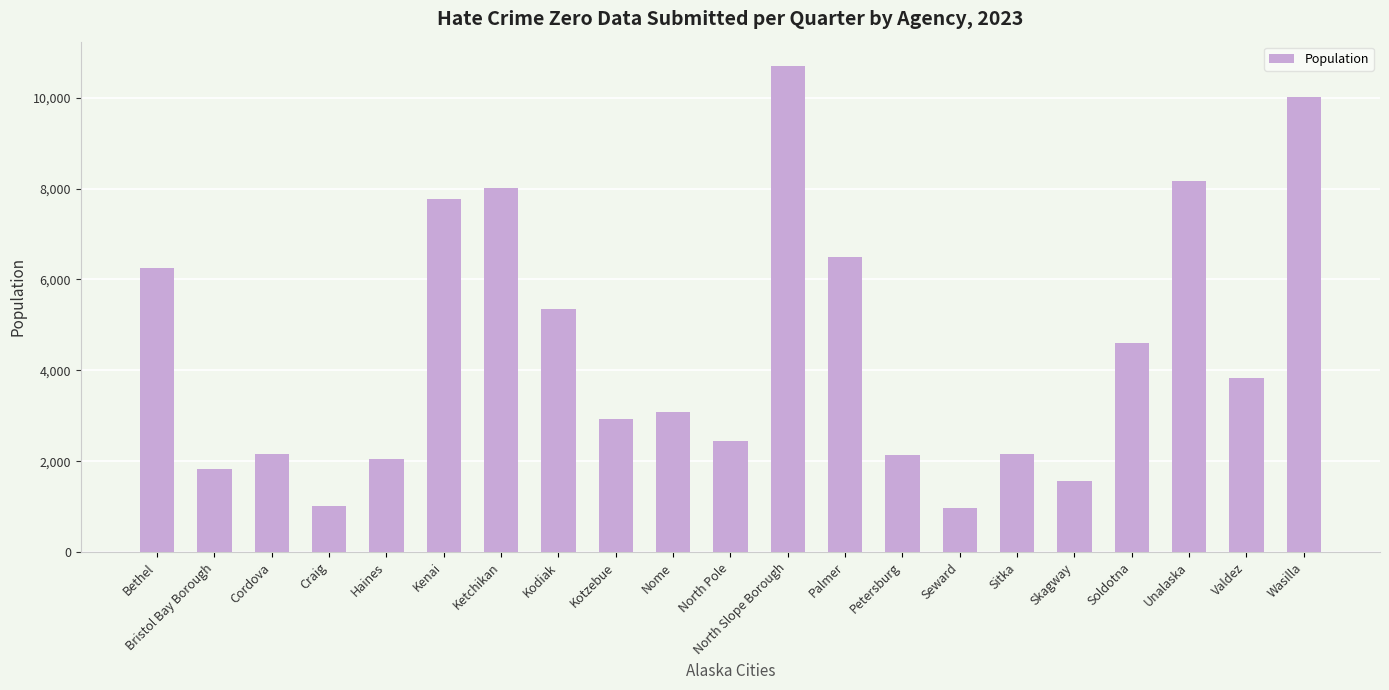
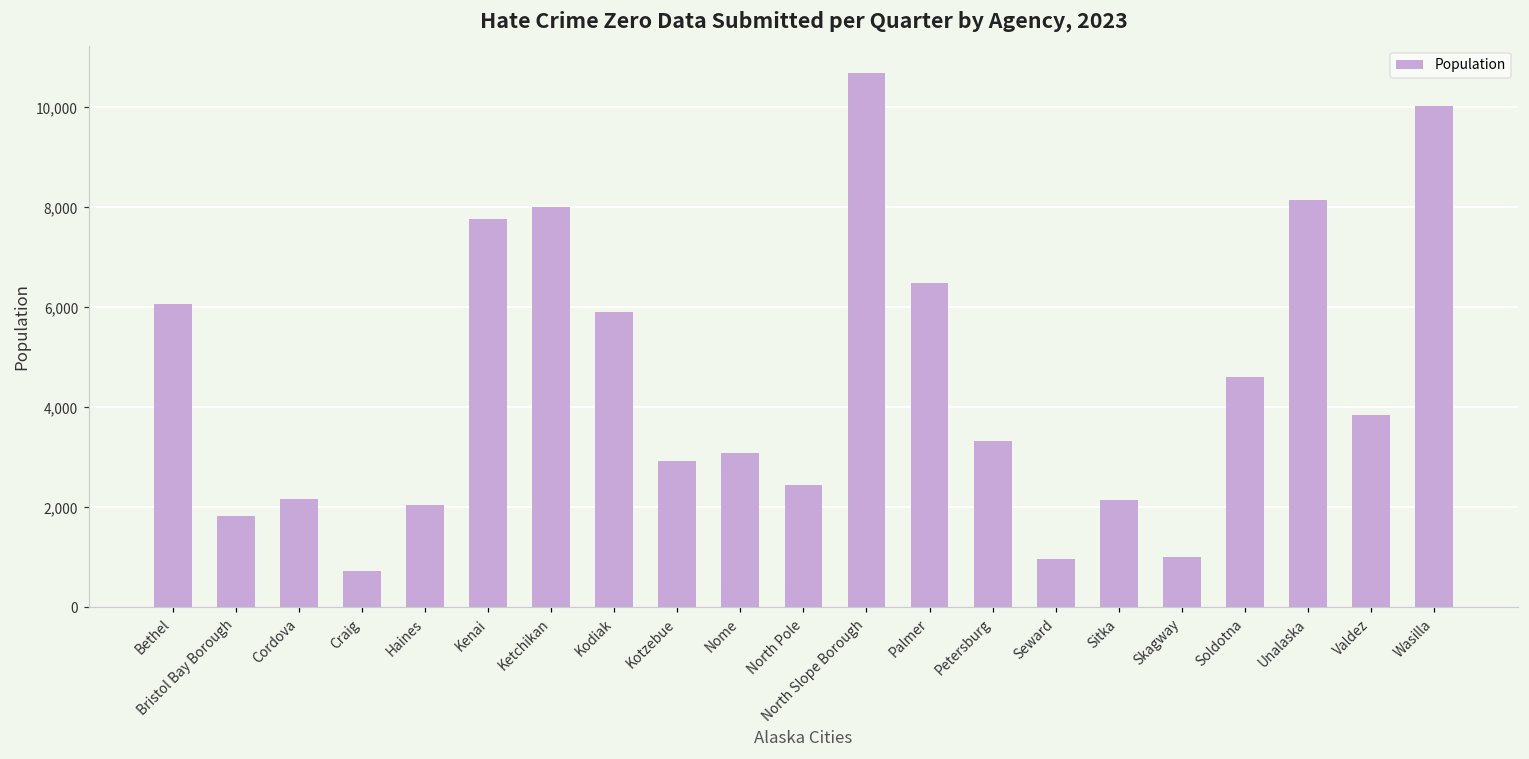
Bethel: 6,200 -> 6,100
Craig: 1,000 -> 700
Kodiak: 5,400 -> 5,900
Petersburg: 2,100 -> 3,300
Skagway: 1,600 -> 1,000
